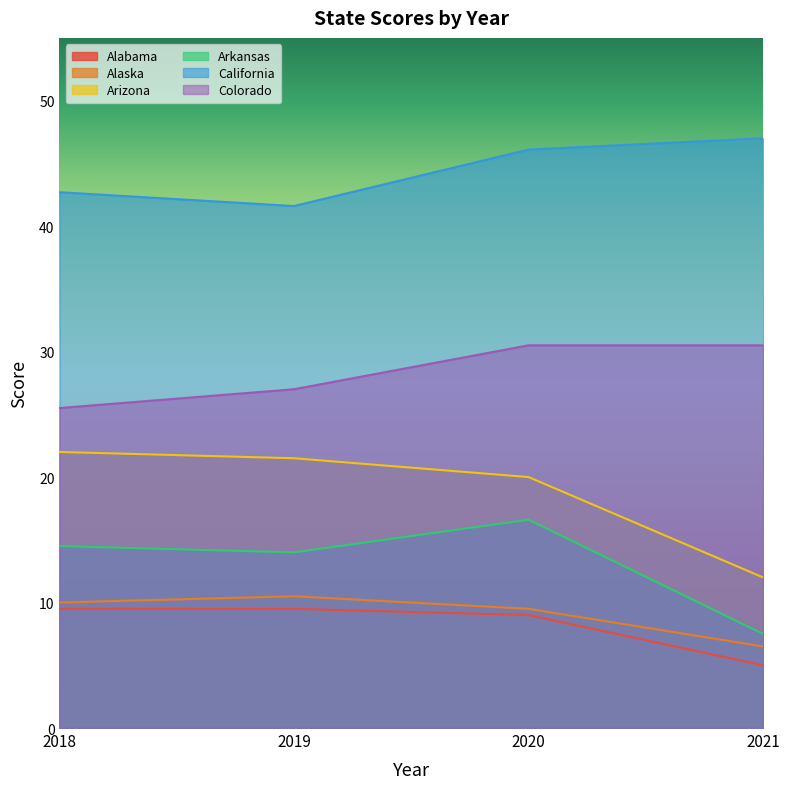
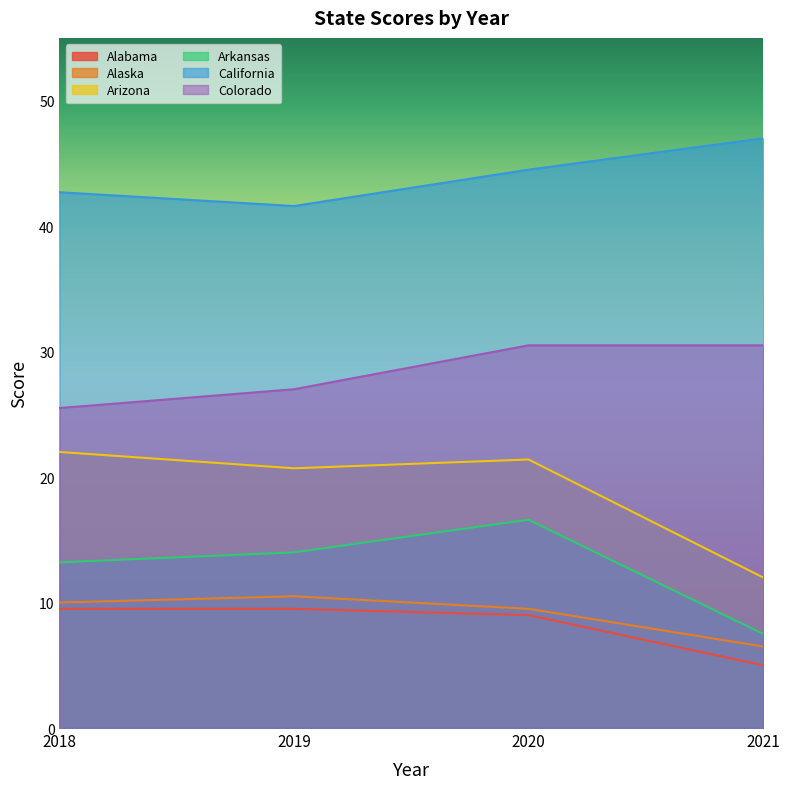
Arkansas, 2018: 14.5 -> 13.2
Arizona, 2019: 21.5 -> 20.7
Arizona, 2020: 20.0 -> 21.4
California, 2020: 46.1 -> 44.5
